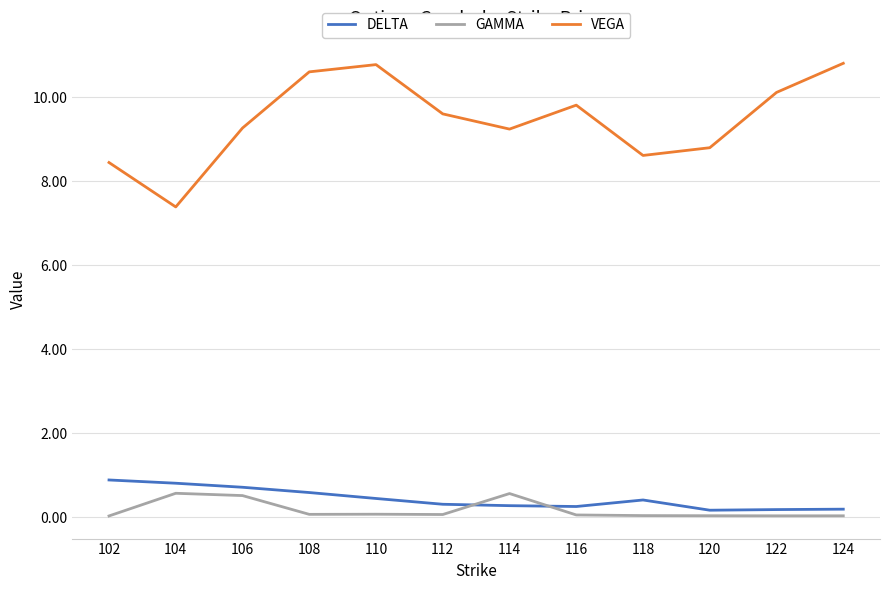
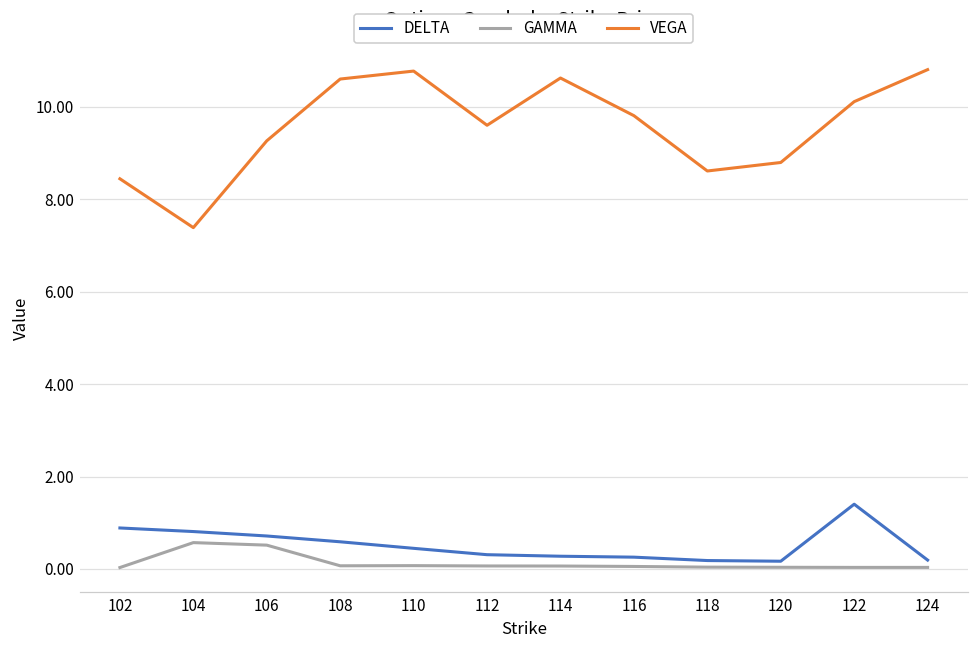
GAMMA, 114: 0.6 -> 0.1
VEGA, 114: 9.2 -> 10.6
DELTA, 118: 0.4 -> 0.2
DELTA, 122: 0.2 -> 1.4
